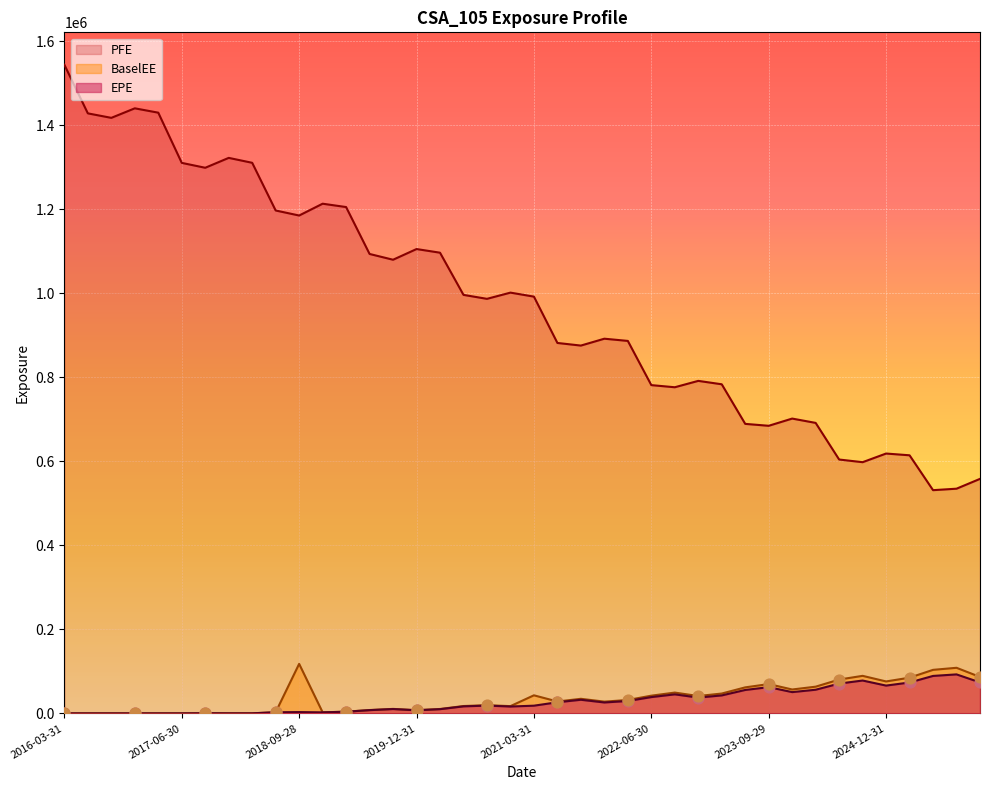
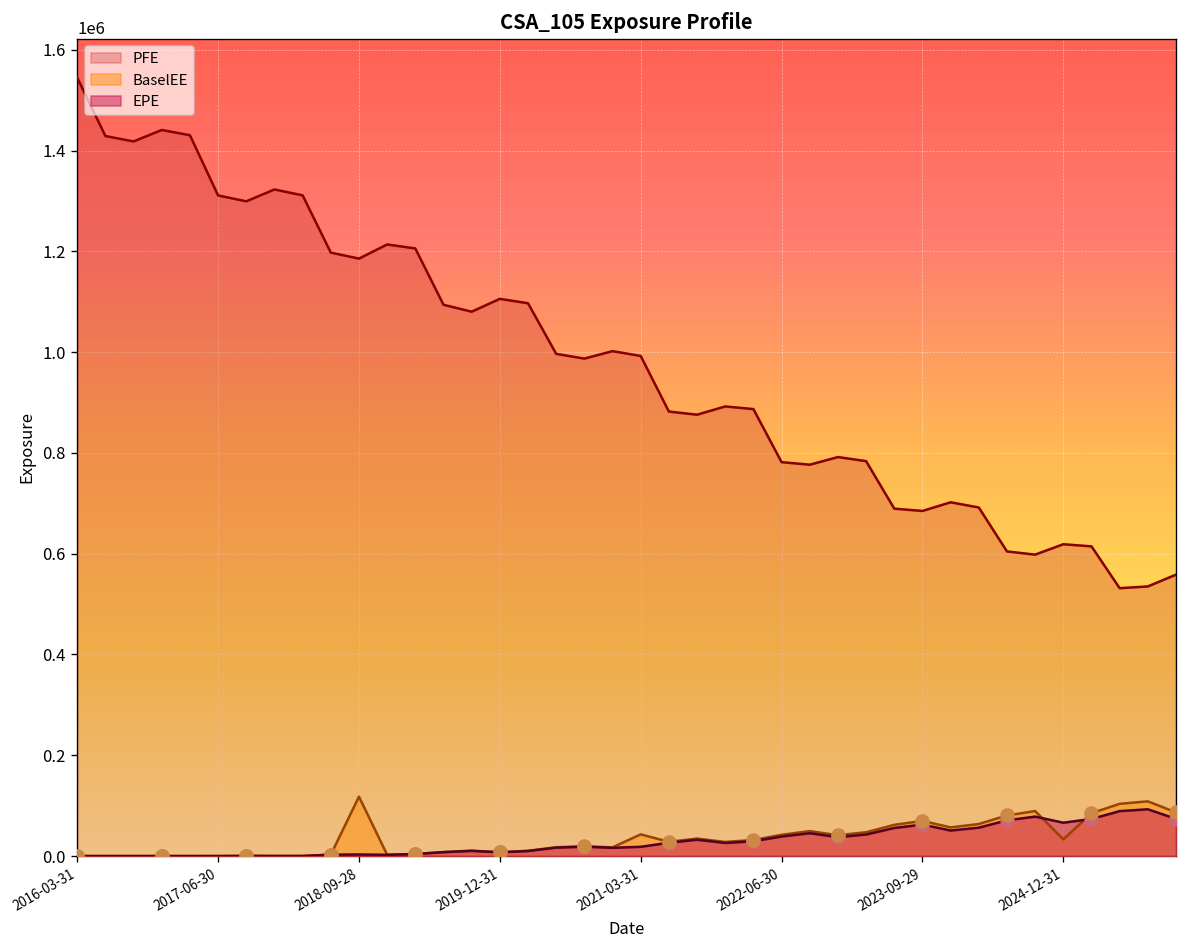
BaselEE, 2024-12-31: 80000 -> 30000
